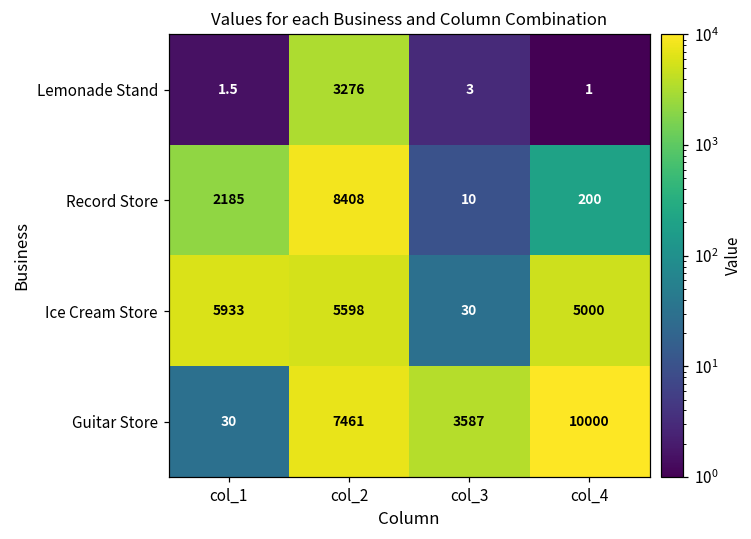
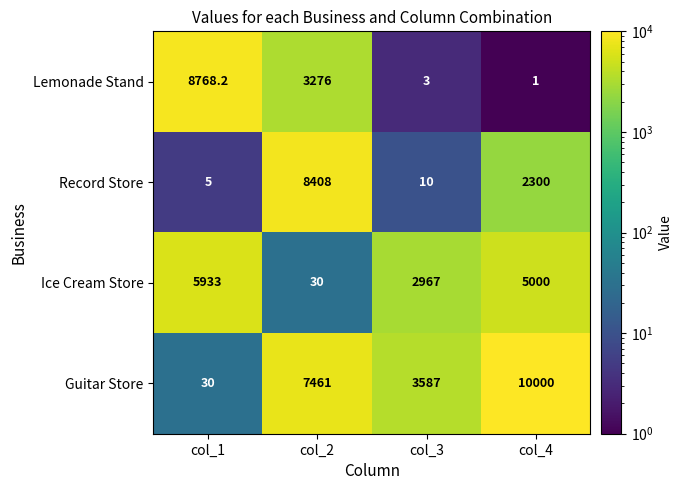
Lemonade Stand, col_1: 1.5 -> 8768.2
Record Store, col_1: 2185 -> 5
Record Store, col_4: 200 -> 2300
Ice Cream Store, col_2: 5598 -> 30
Ice Cream Store, col_3: 30 -> 2967
